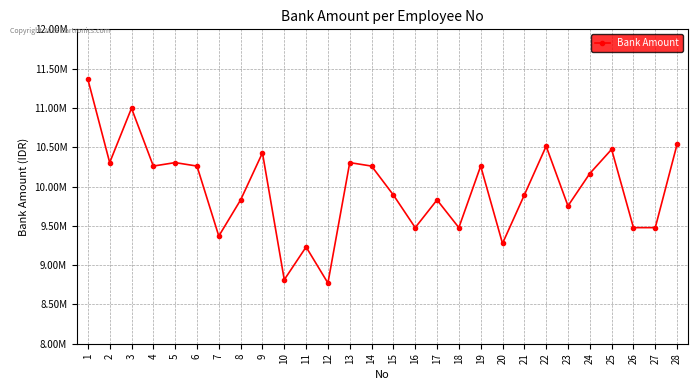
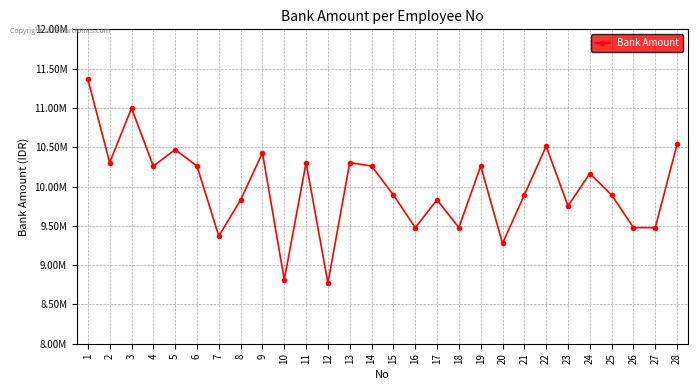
5: 10300000 -> 10500000
11: 9200000 -> 10300000
25: 10500000 -> 9900000
